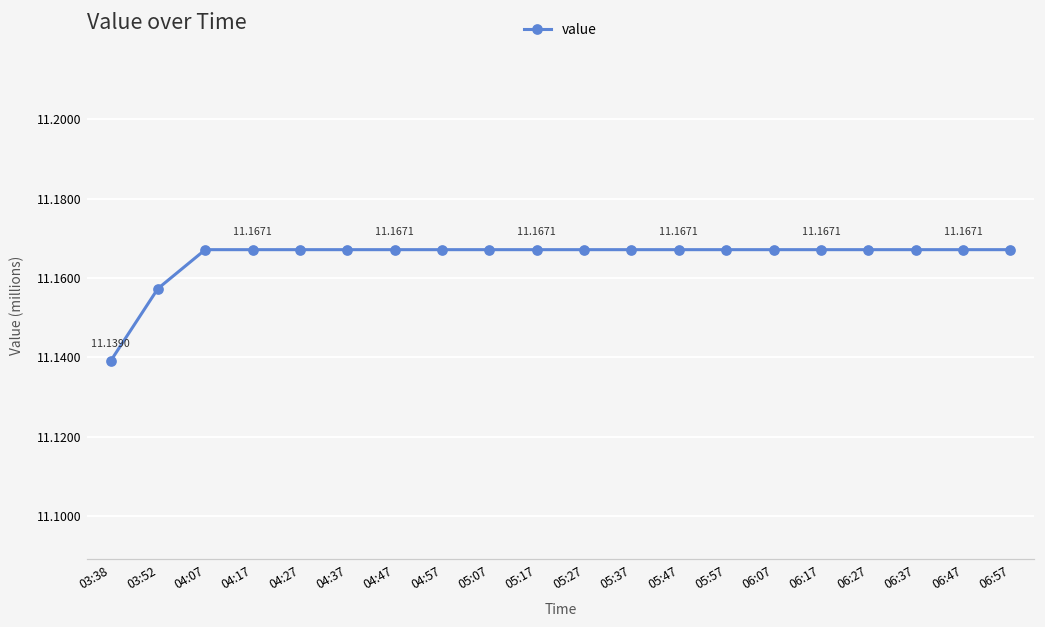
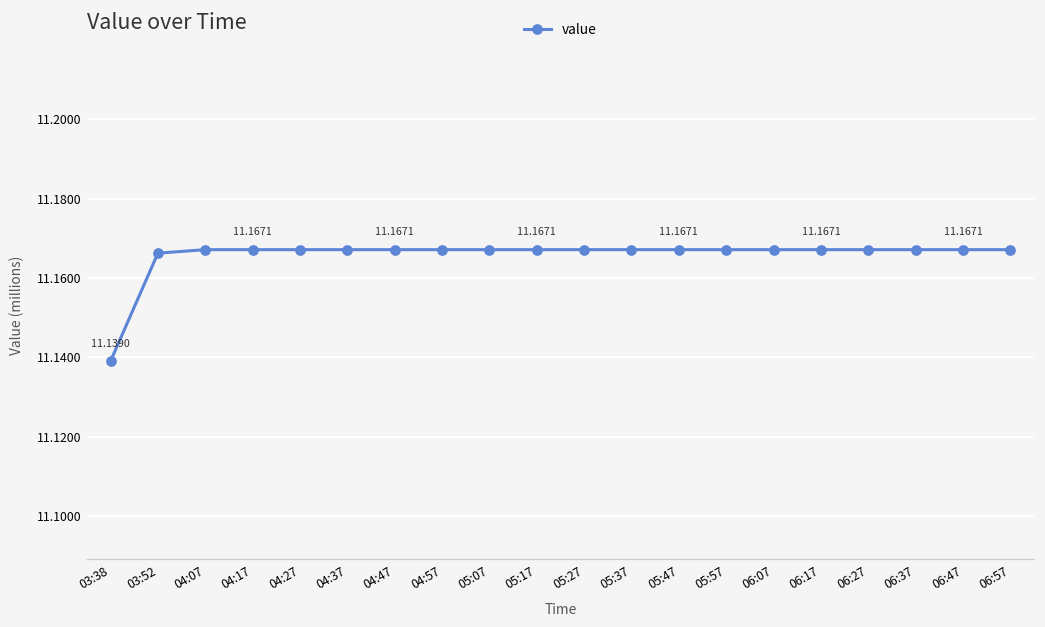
03:52: 11.157 -> 11.166
